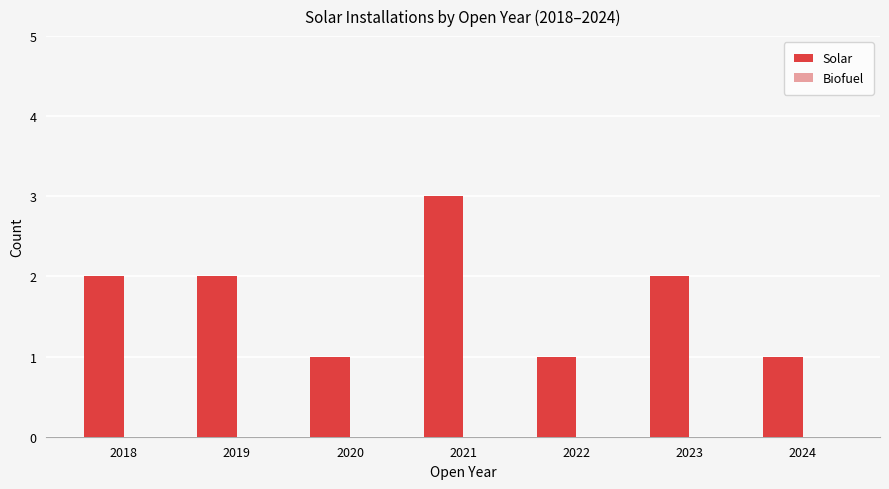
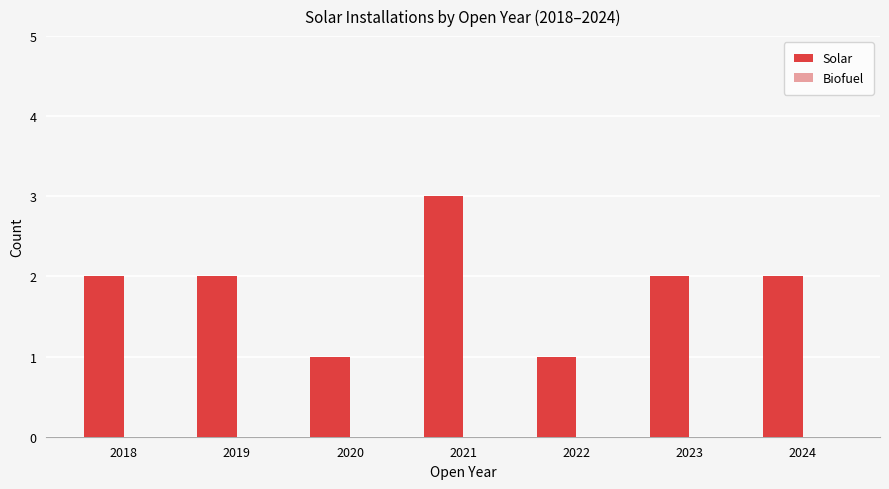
Solar, 2024: 1 -> 2
